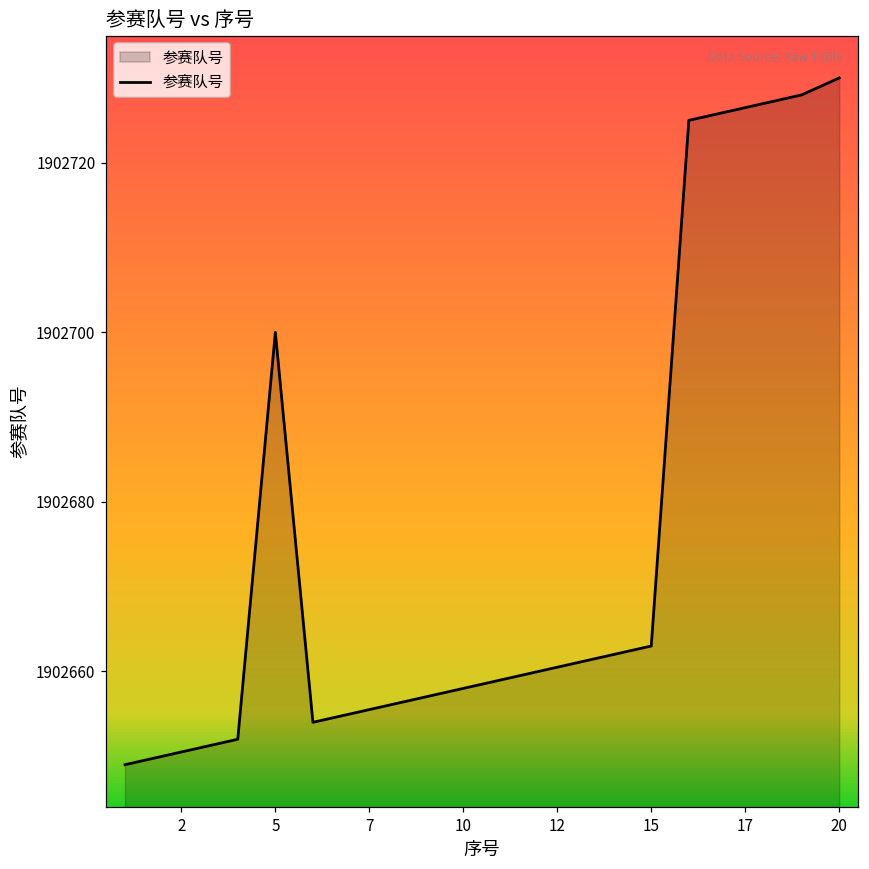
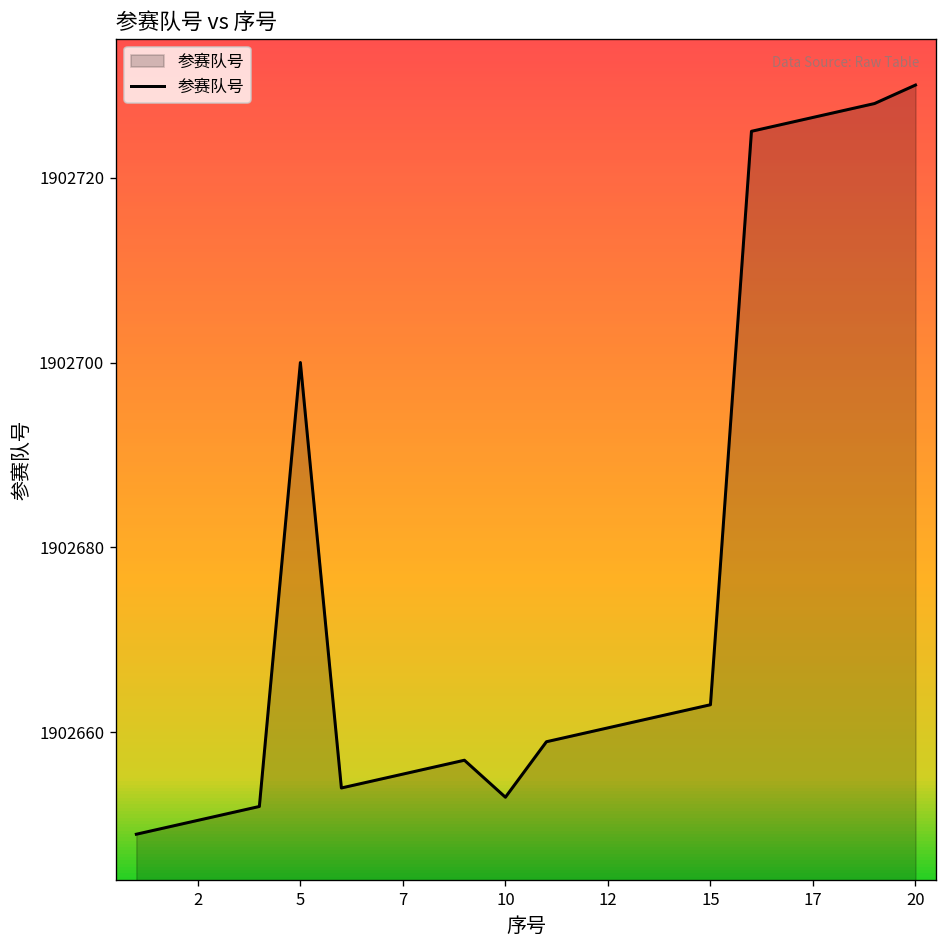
10: 1902658 -> 1902653
